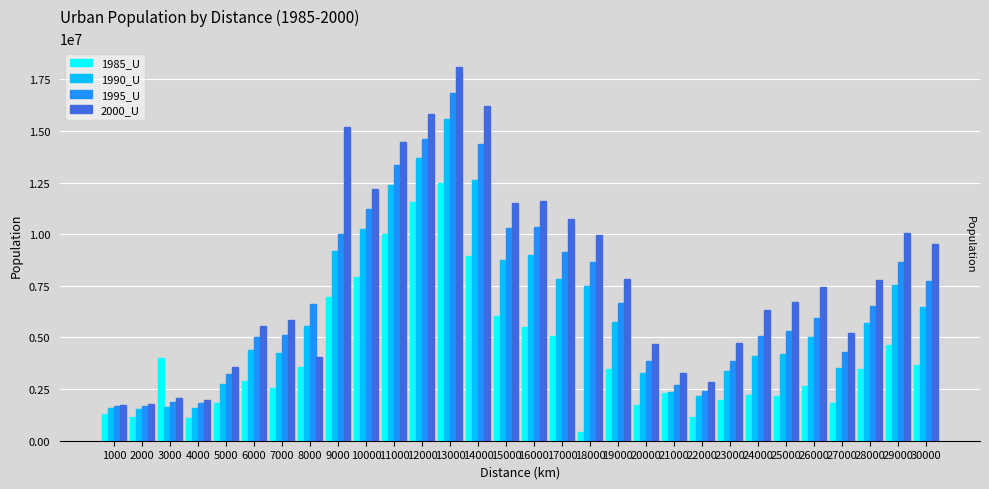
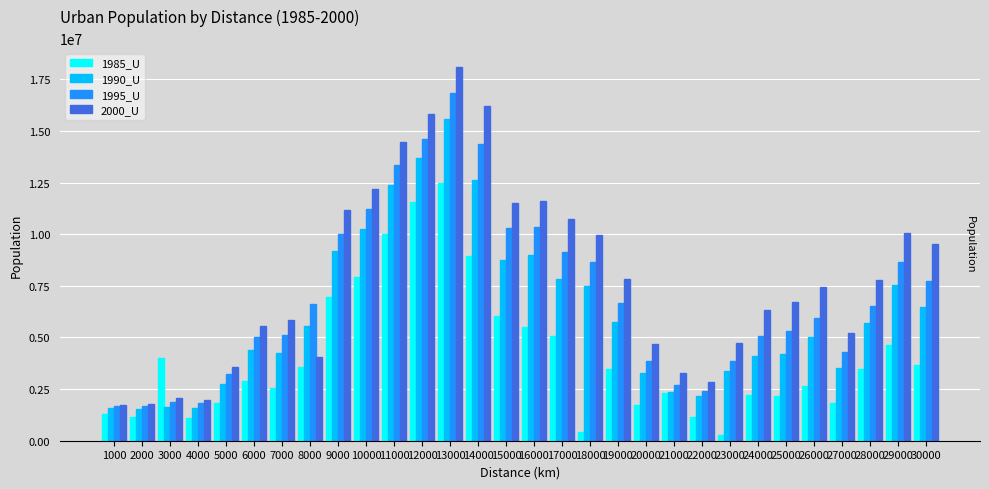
2000_U, 9000: 15200000 -> 11200000
1985_U, 23000: 2000000 -> 300000
